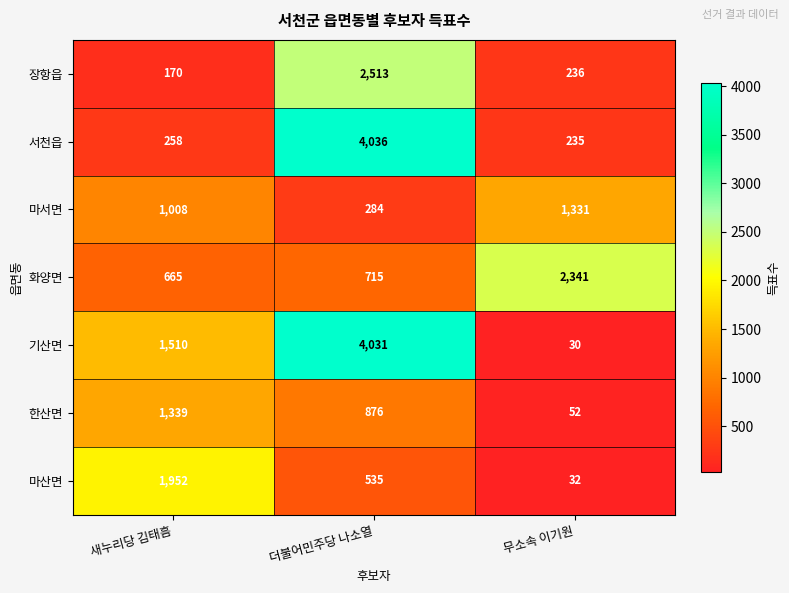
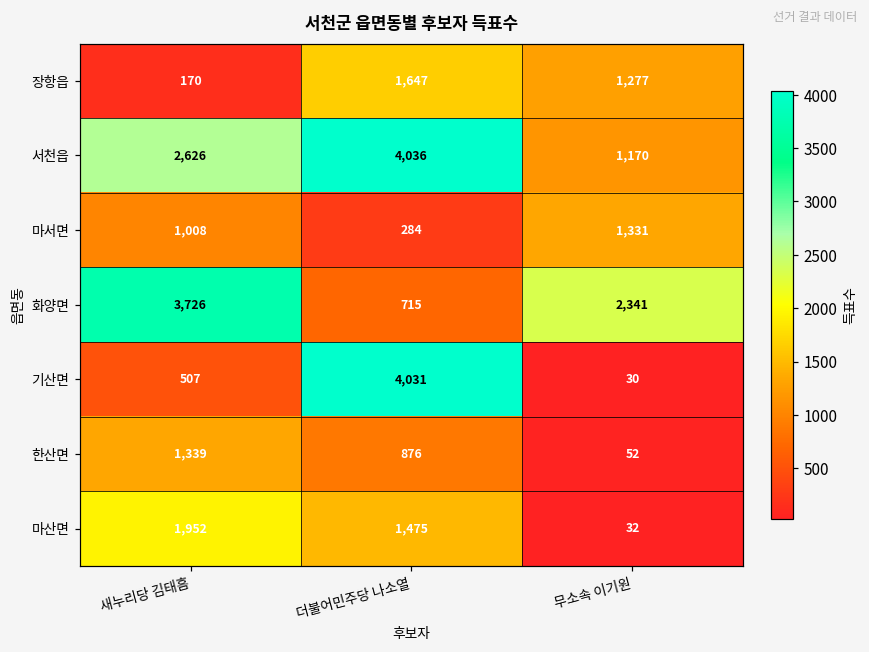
장항읍, 더불어민주당 나소열: 2,513 -> 1,647
장항읍, 무소속 이기원: 236 -> 1,277
서천읍, 새누리당 김태흠: 258 -> 2,626
서천읍, 무소속 이기원: 235 -> 1,170
화양면, 새누리당 김태흠: 665 -> 3,726
기산면, 새누리당 김태흠: 1,510 -> 507
마산면, 더불어민주당 나소열: 535 -> 1,475
